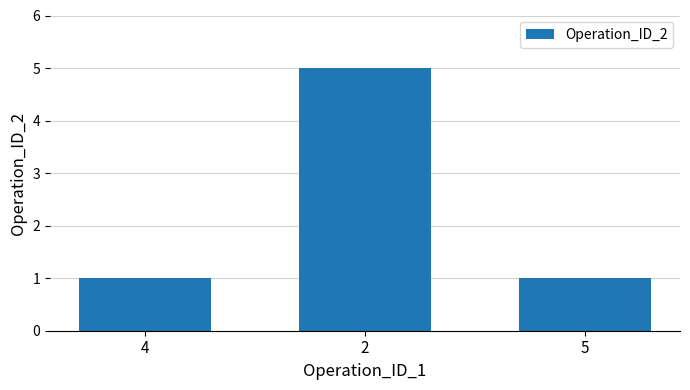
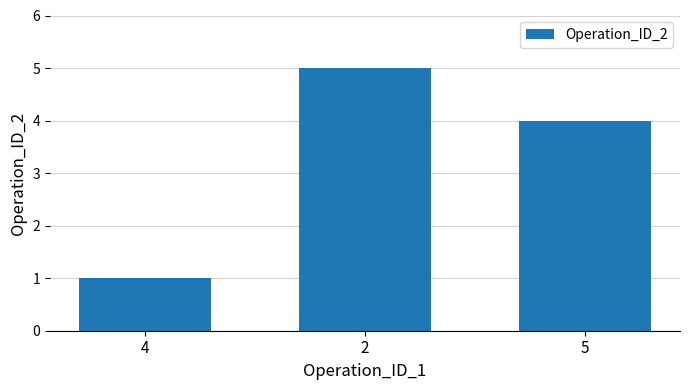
5: 1 -> 4
